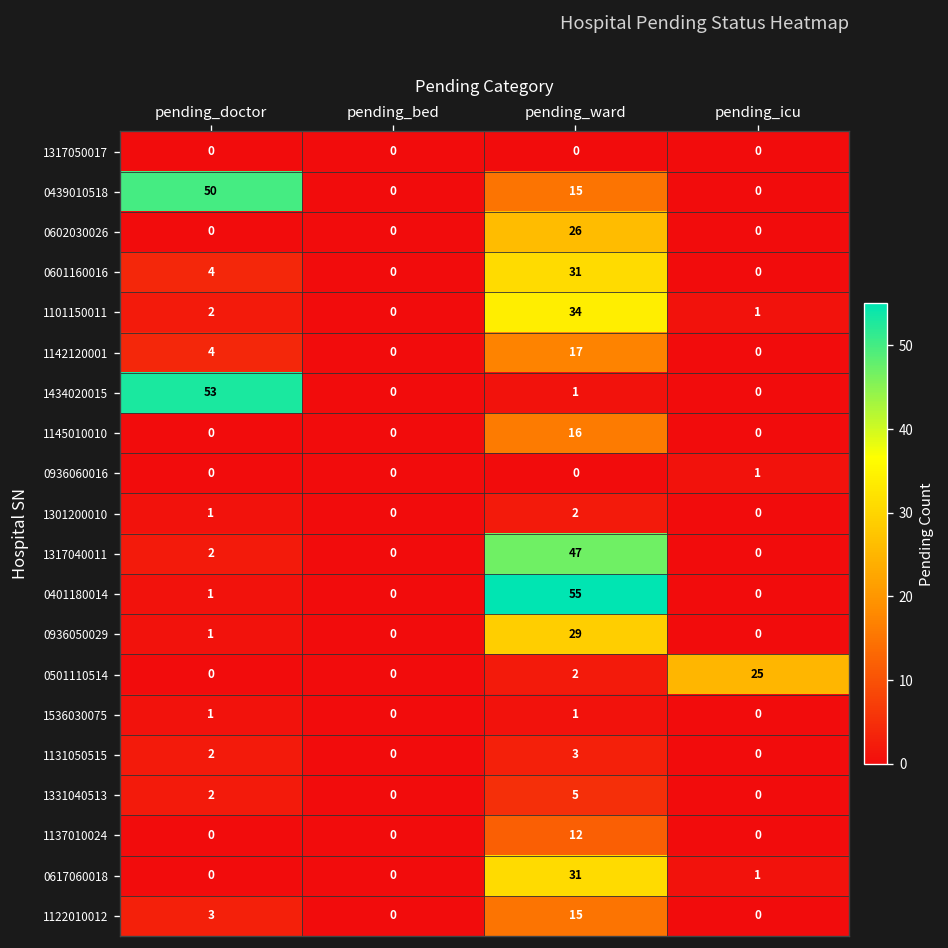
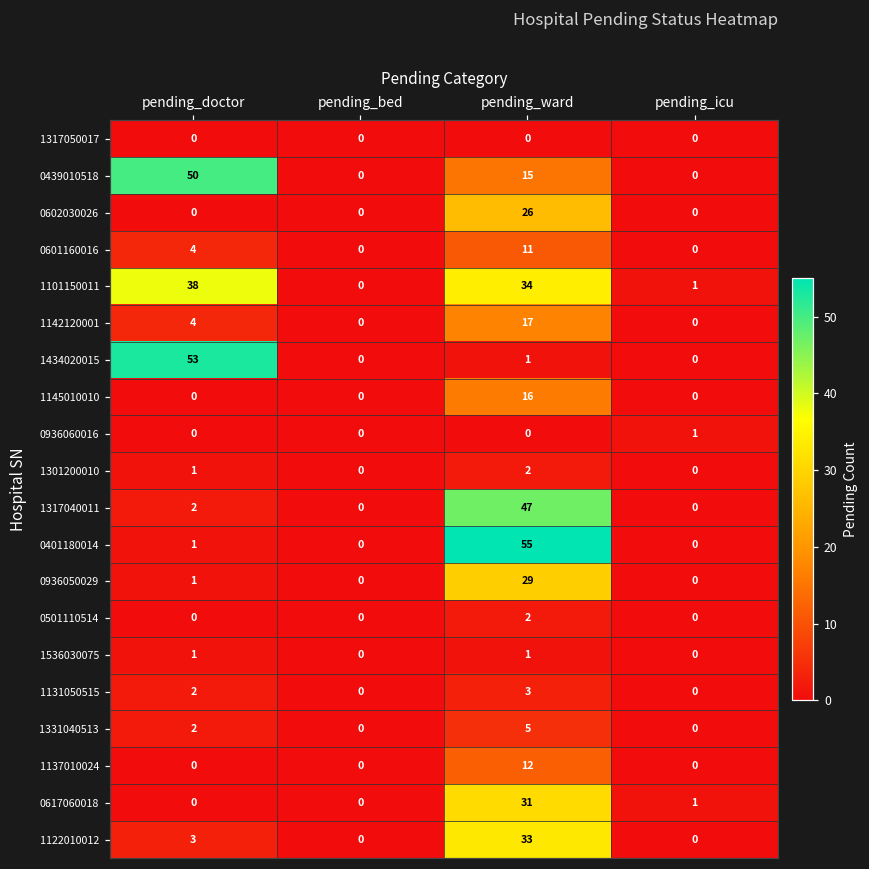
0601160016, pending_ward: 31 -> 11
1101150011, pending_doctor: 2 -> 38
0501110514, pending_icu: 25 -> 0
1122010012, pending_ward: 15 -> 33
